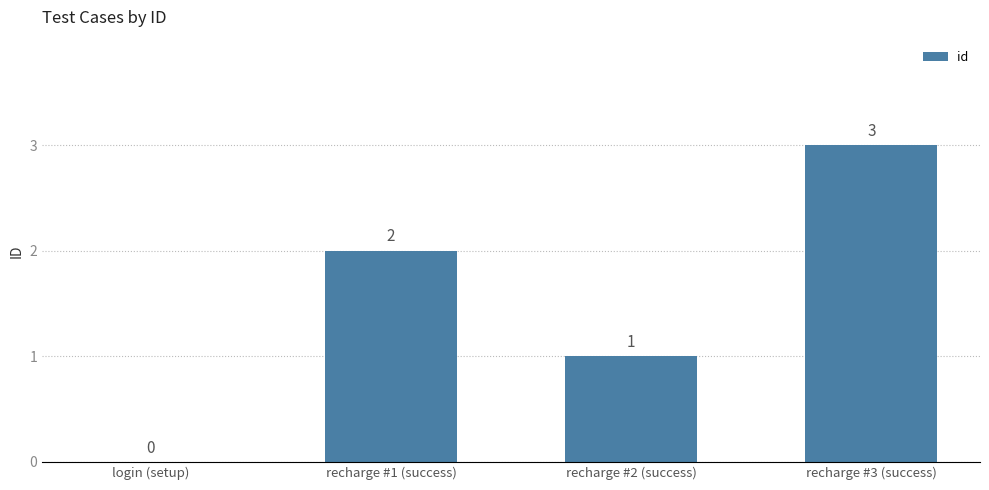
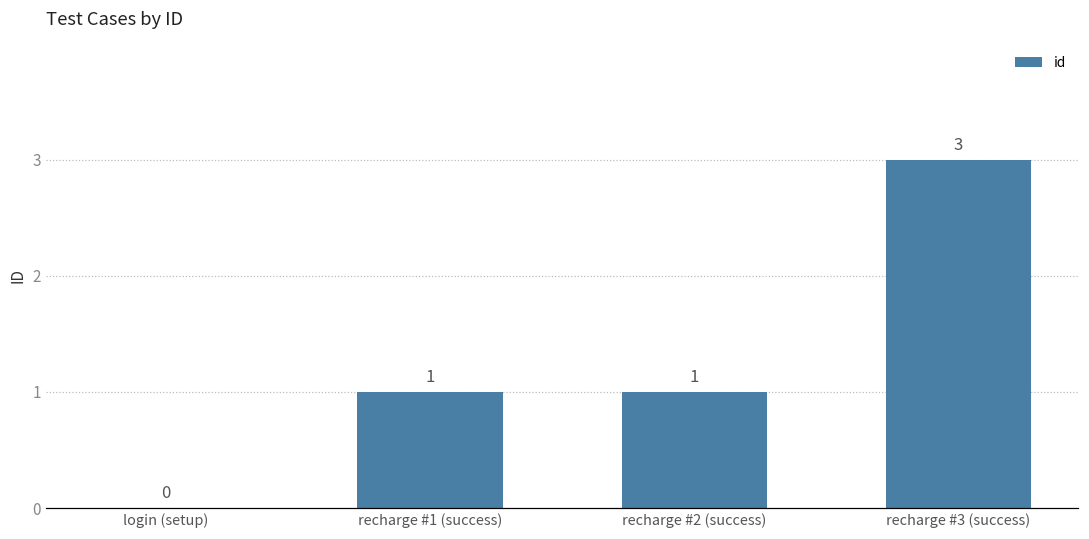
recharge #1 (success): 2 -> 1
